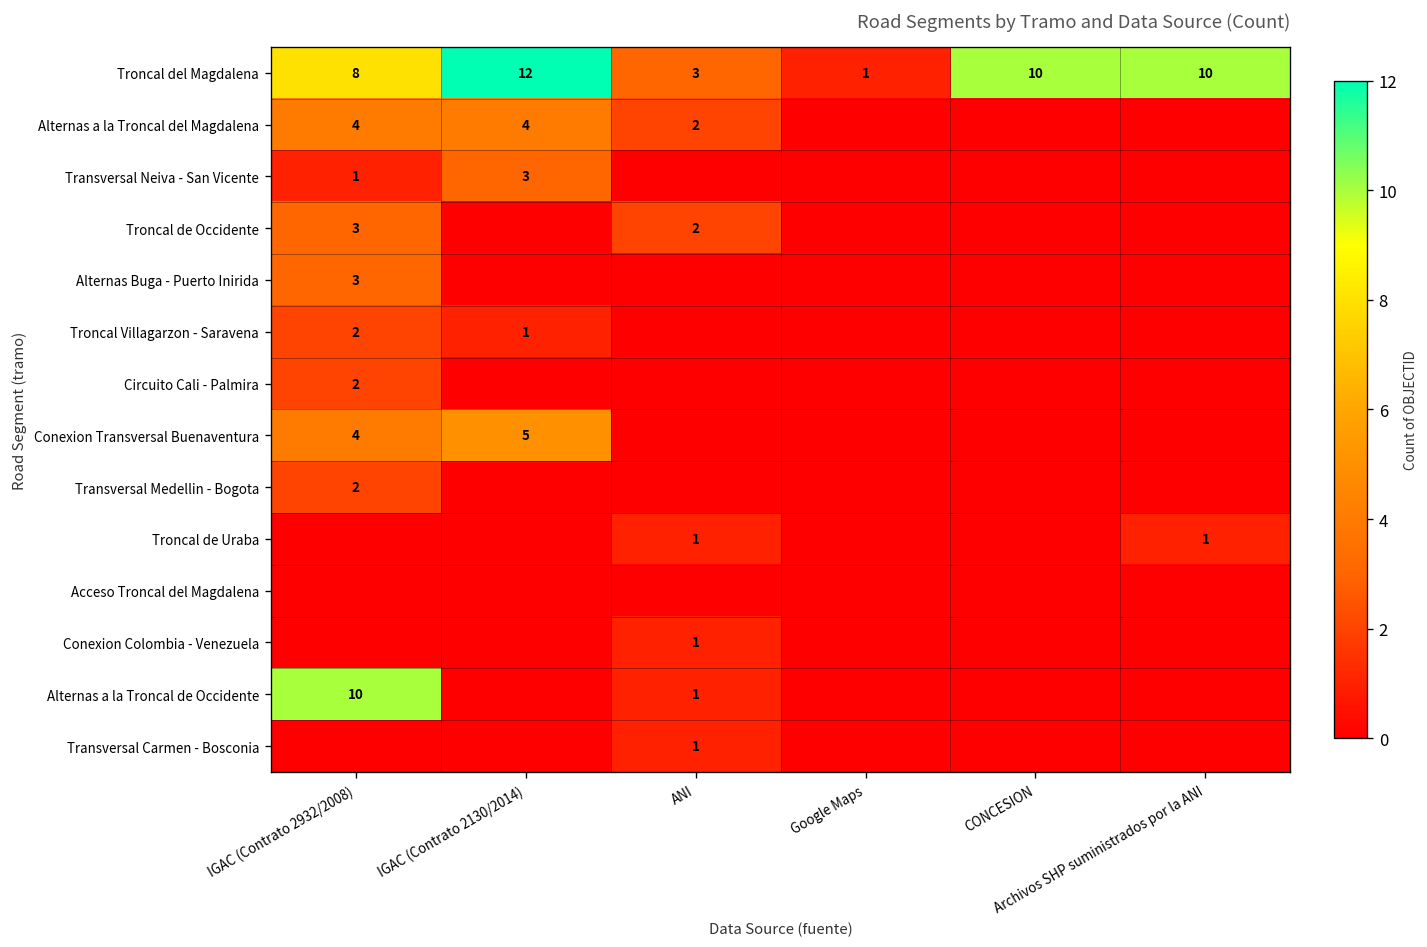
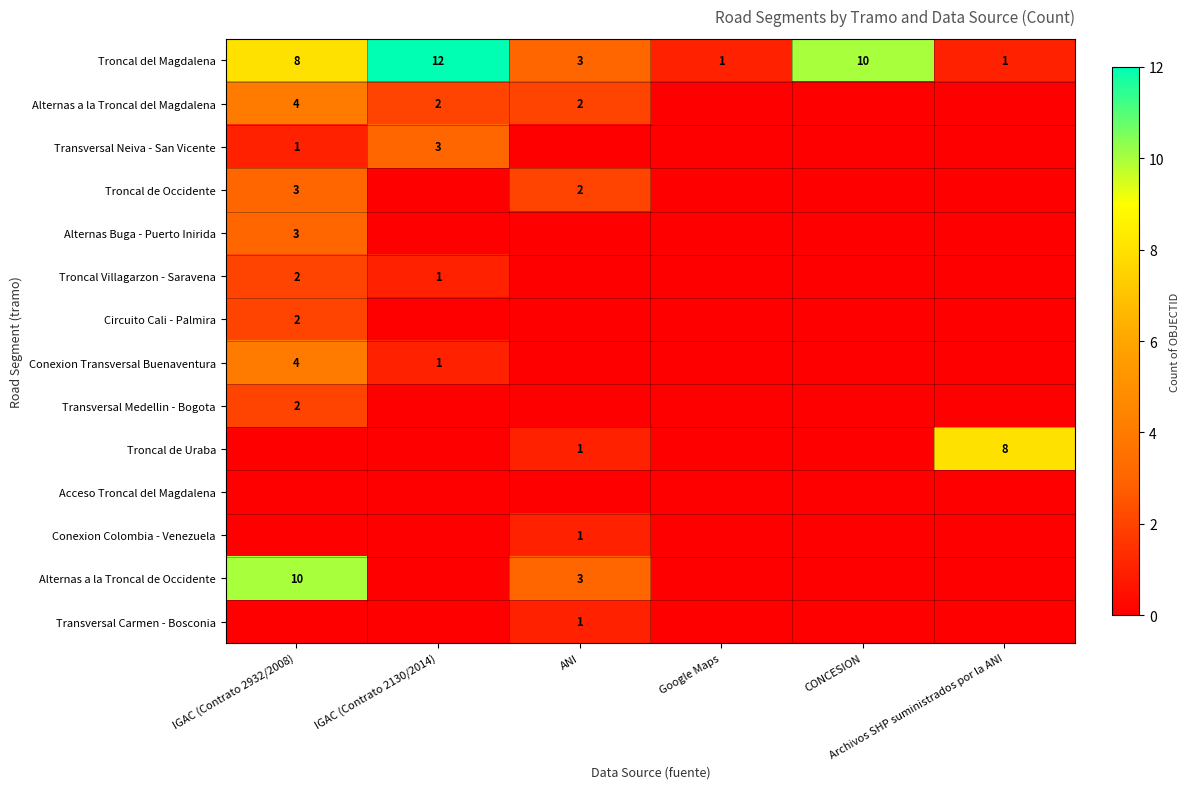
Troncal del Magdalena, Archivos SHP suministrados por la ANI: 10 -> 1
Alternas a la Troncal del Magdalena, IGAC (Contrato 2130/2014): 4 -> 2
Conexion Transversal Buenaventura, IGAC (Contrato 2130/2014): 5 -> 1
Troncal de Uraba, Archivos SHP suministrados por la ANI: 1 -> 8
Alternas a la Troncal de Occidente, ANI: 1 -> 3
